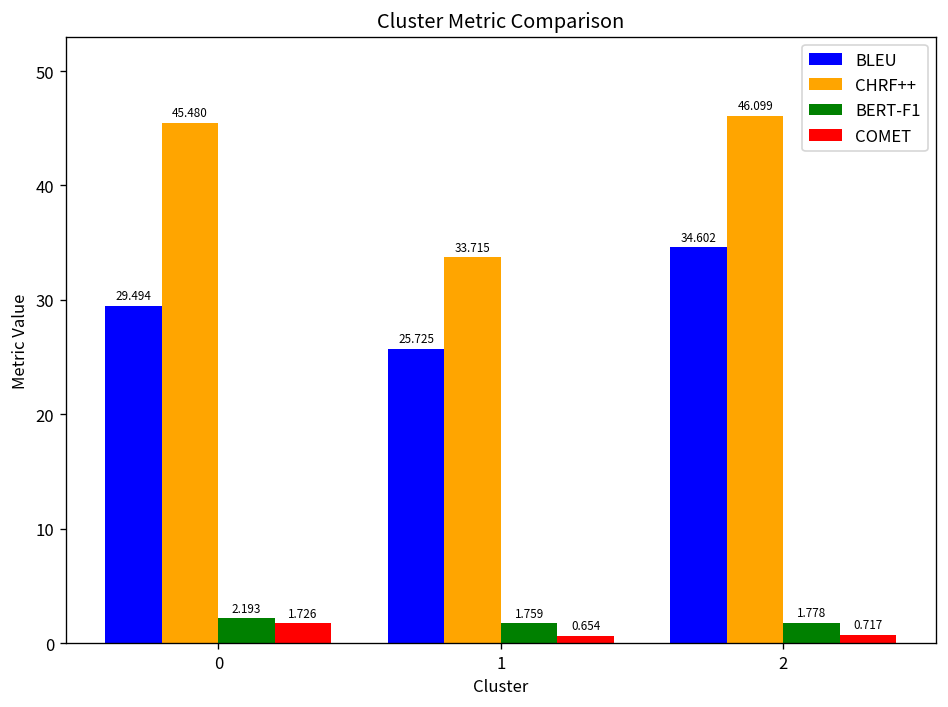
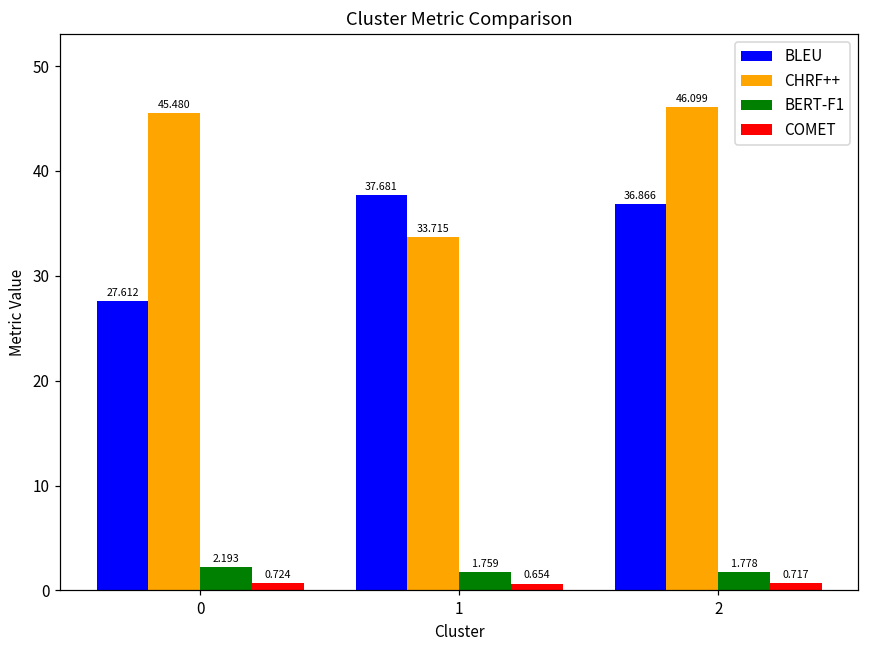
BLEU, 0: 29.494 -> 27.612
COMET, 0: 1.726 -> 0.724
BLEU, 1: 25.725 -> 37.681
BLEU, 2: 34.602 -> 36.866
